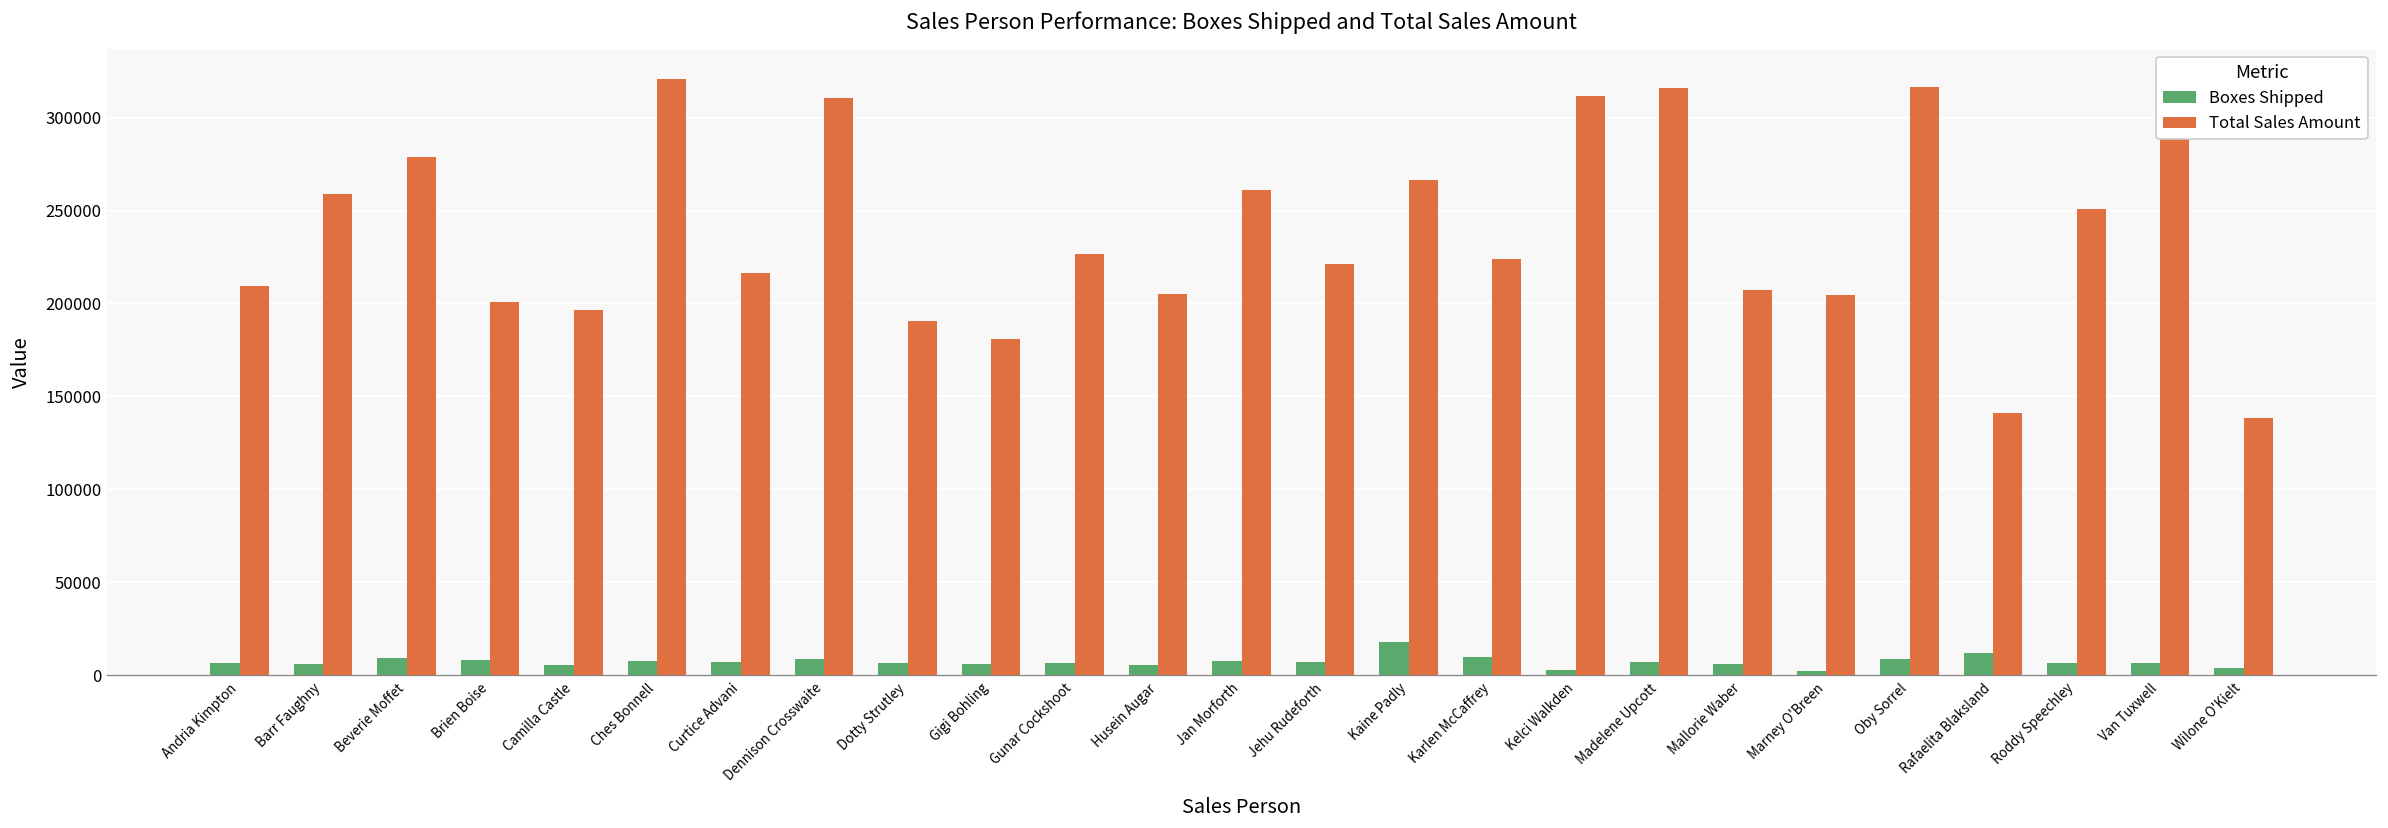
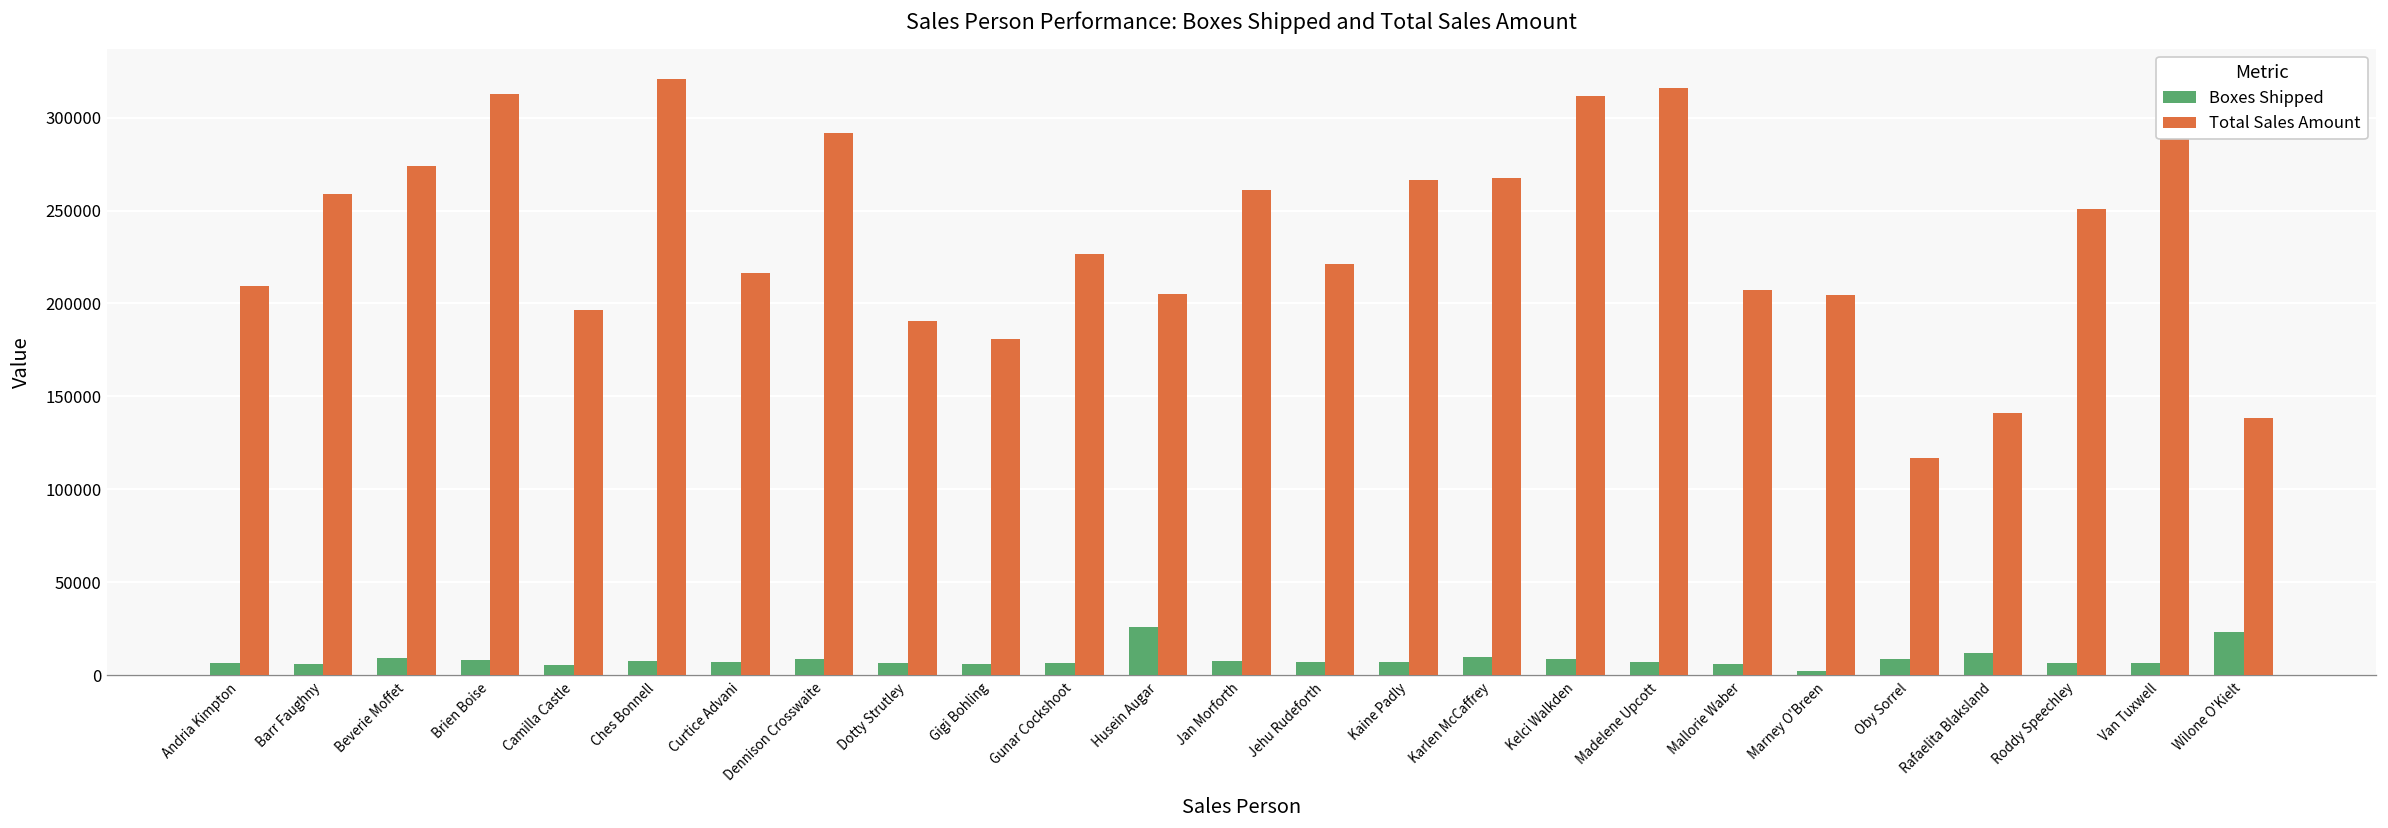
Total Sales Amount, Beverie Moffet: 279000 -> 274000
Total Sales Amount, Brien Boise: 201000 -> 313000
Total Sales Amount, Dennison Crosswaite: 311000 -> 292000
Boxes Shipped, Husein Augar: 6000 -> 26000
Boxes Shipped, Kaine Padly: 18000 -> 7000
Total Sales Amount, Karlen McCaffrey: 224000 -> 268000
Boxes Shipped, Kelci Walkden: 3000 -> 9000
Total Sales Amount, Oby Sorrel: 317000 -> 117000
Boxes Shipped, Wilone O'Kielt: 4000 -> 24000
